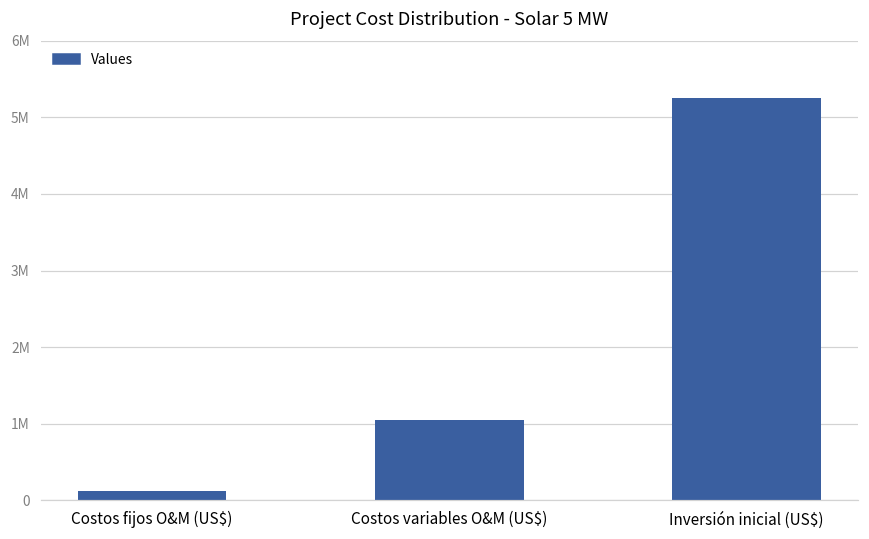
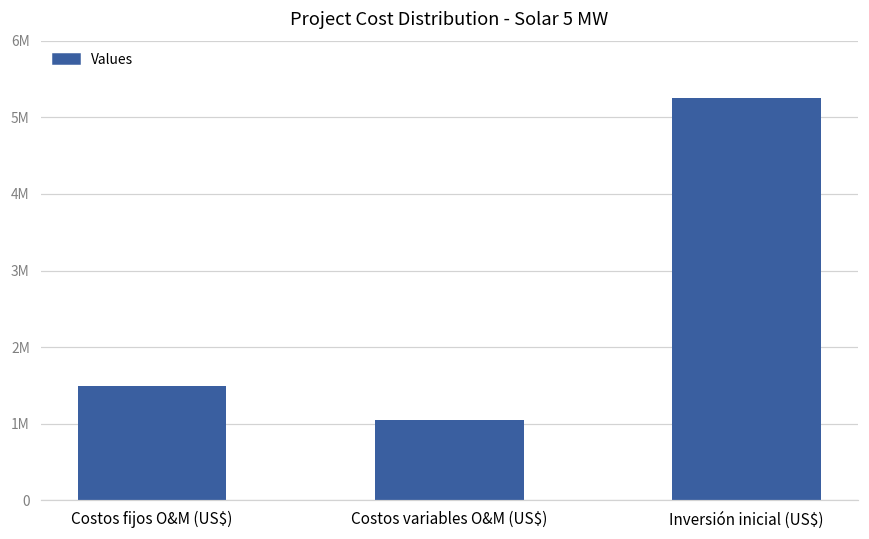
Costos fijos O&M (US$): 100000 -> 1500000
